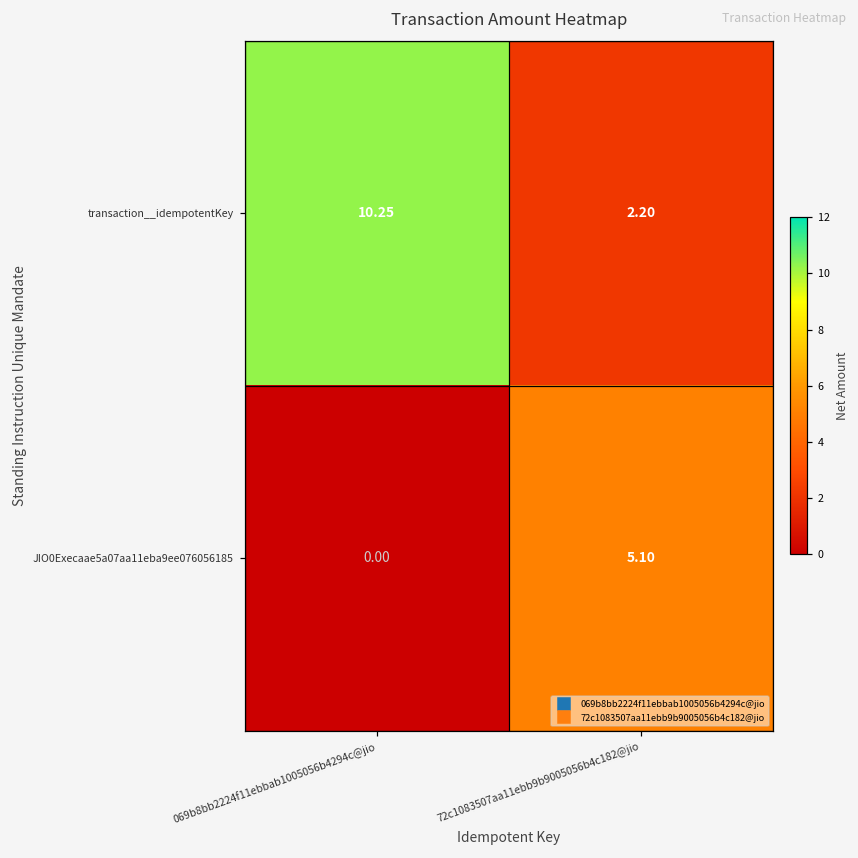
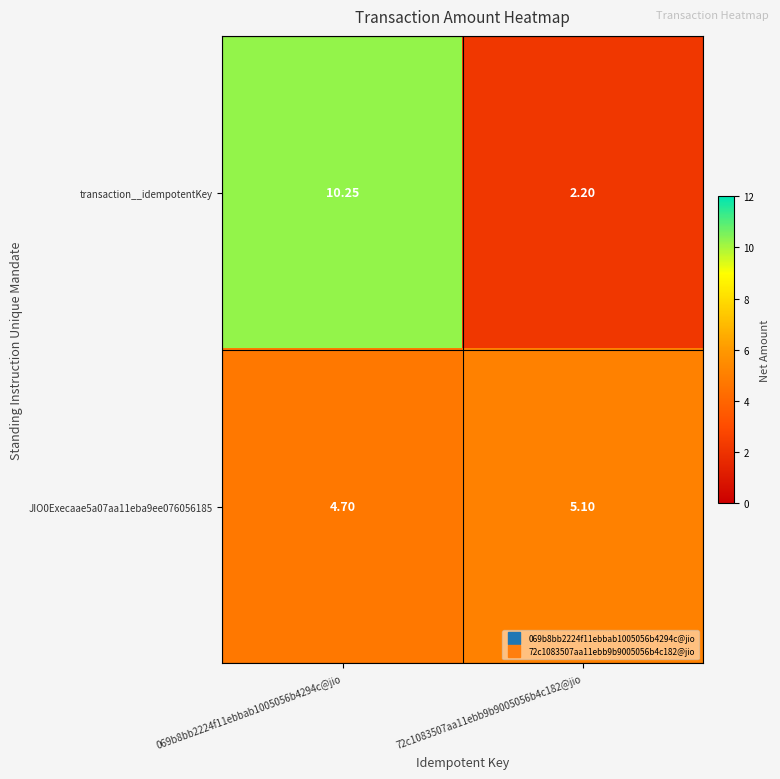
JIO0Execaae5a07aa11eba9ee076056185, 069b8bb2224f11ebbab1005056b4294c@jio: 0.00 -> 4.70
